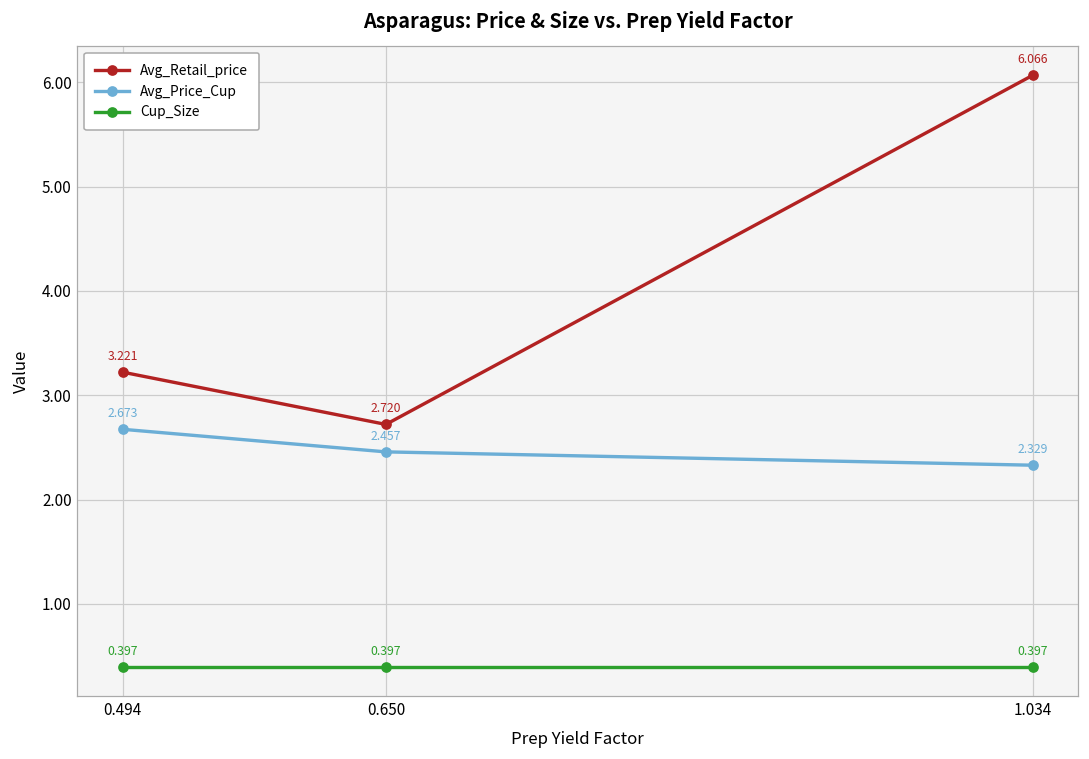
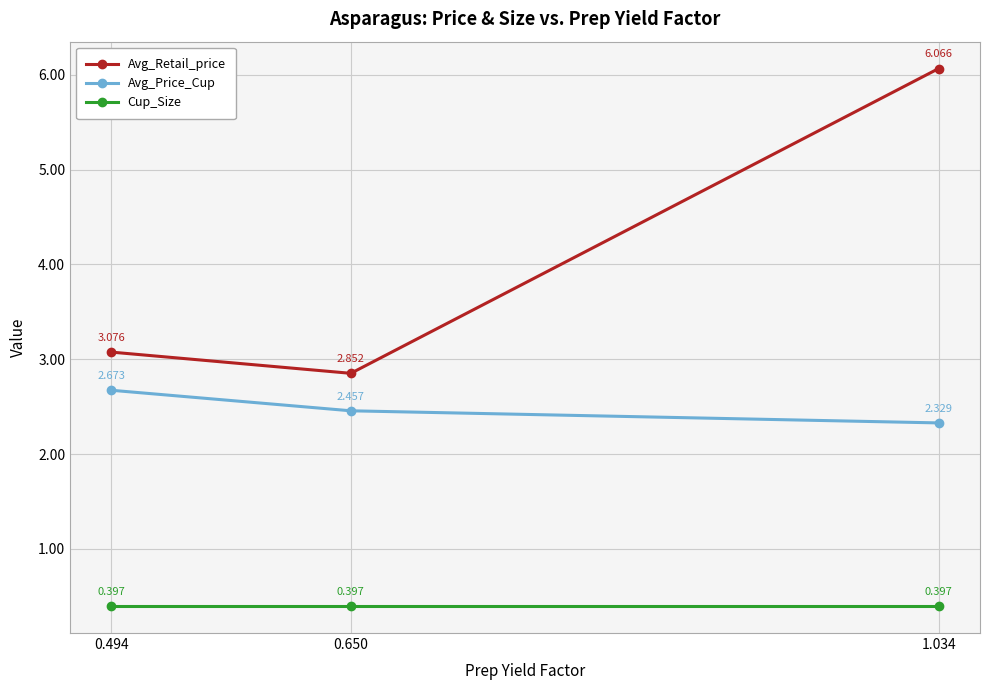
Avg_Retail_price, 0.494: 3.221 -> 3.076
Avg_Retail_price, 0.650: 2.720 -> 2.852
